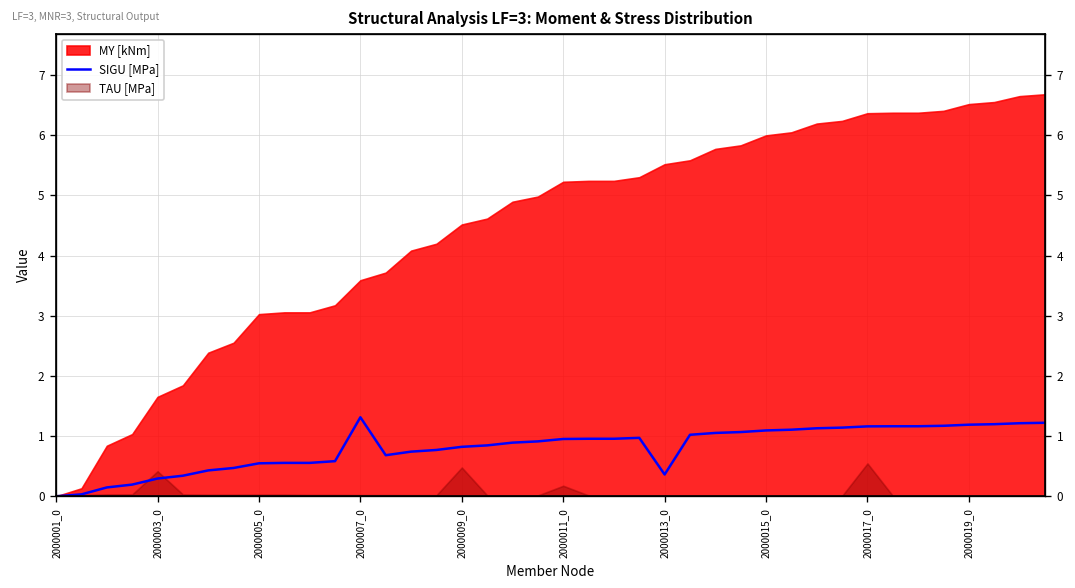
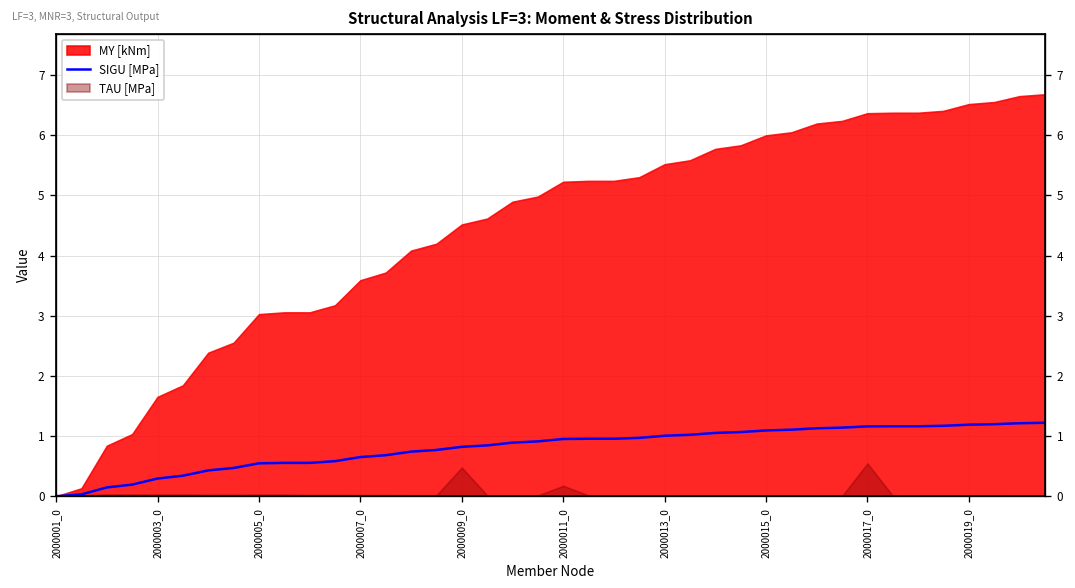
TAU [MPa], 2000003_0: 0.4 -> 0.0
SIGU [MPa], 2000007_0: 1.3 -> 0.7
SIGU [MPa], 2000013_0: 0.4 -> 1.0
